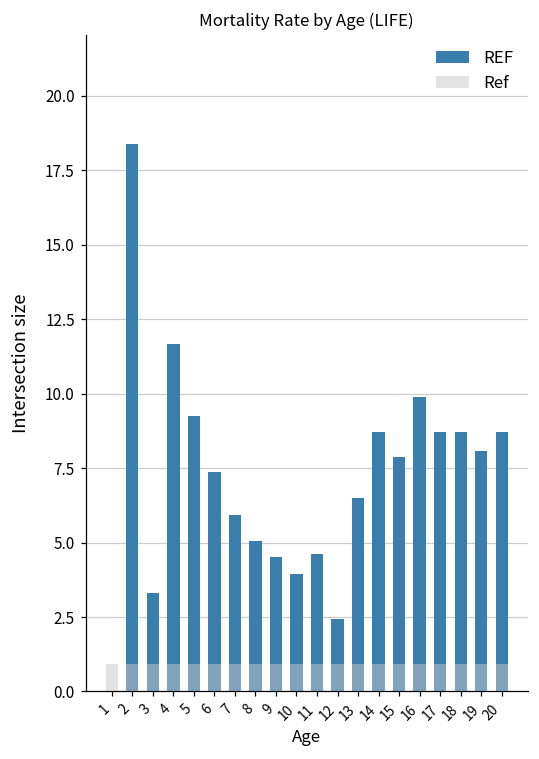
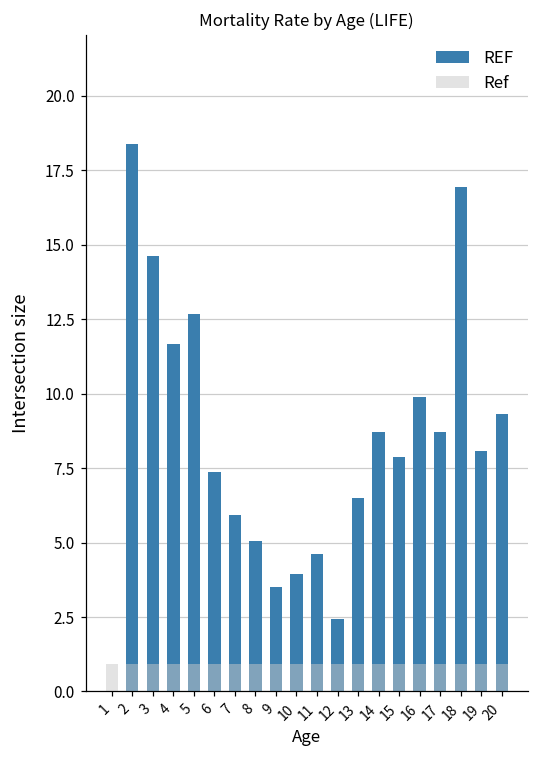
REF, 3: 3.3 -> 14.6
REF, 5: 9.2 -> 12.7
REF, 9: 4.5 -> 3.5
REF, 18: 8.7 -> 16.9
REF, 20: 8.7 -> 9.3
